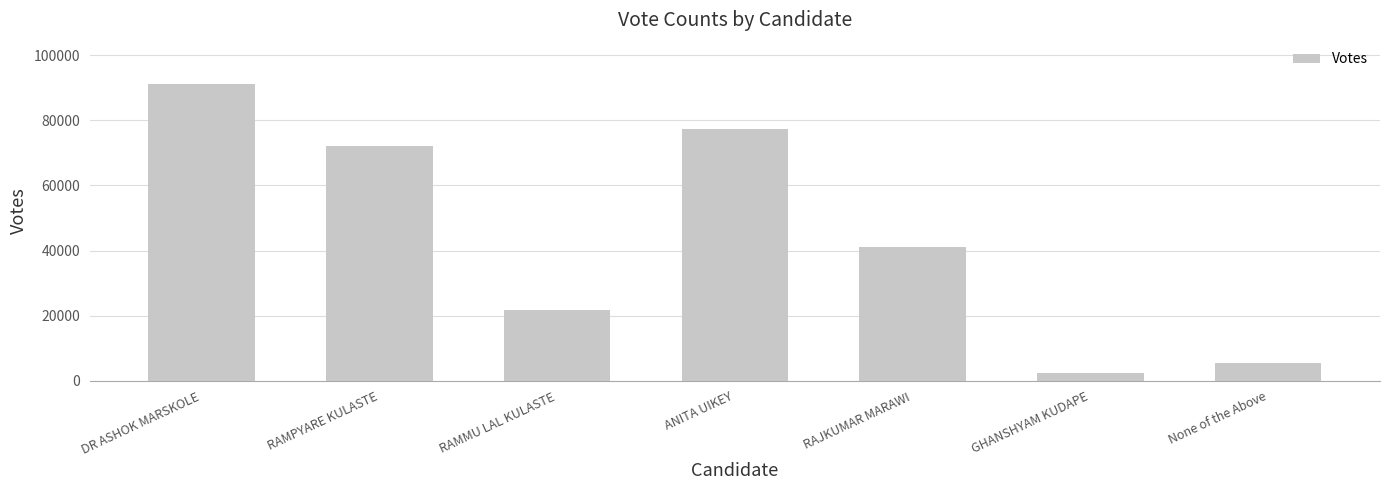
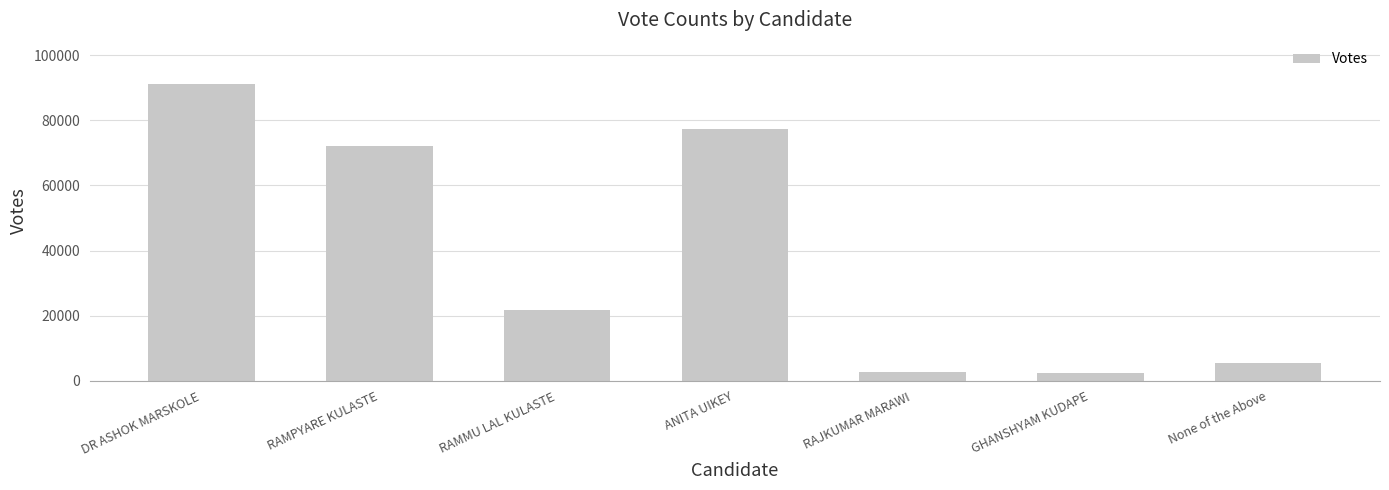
RAJKUMAR MARAWI: 41000 -> 3000
